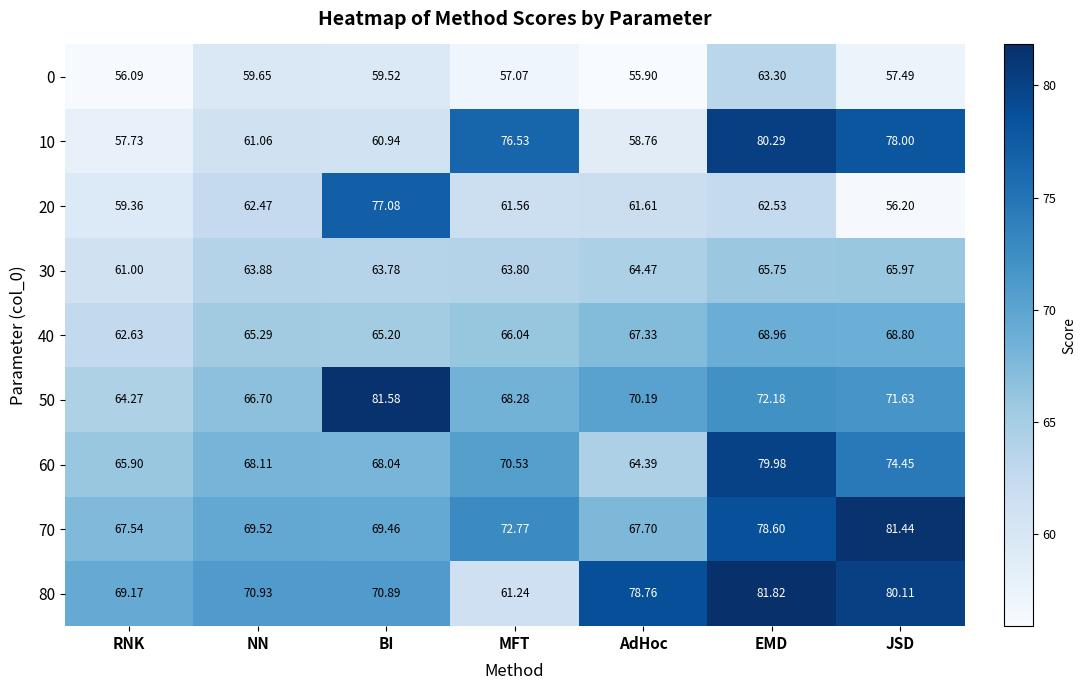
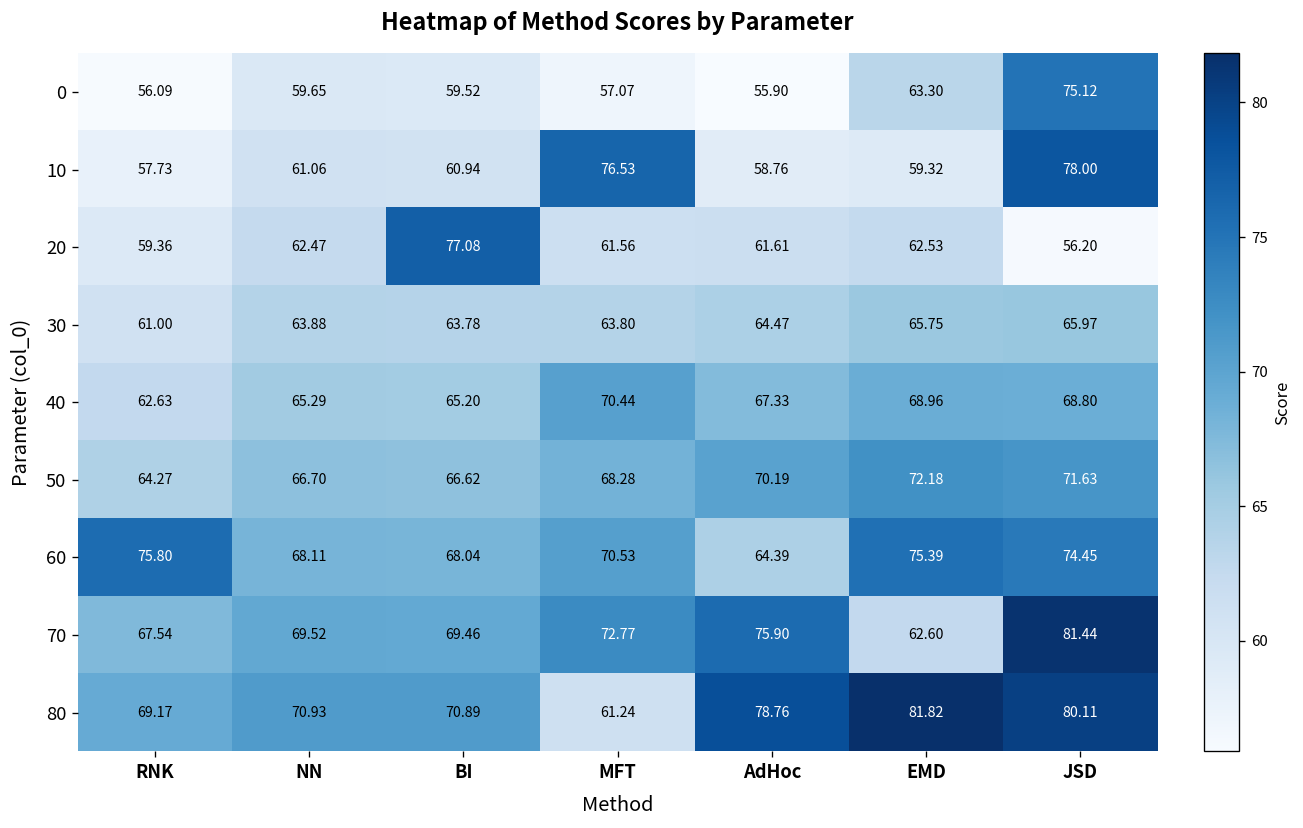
0, JSD: 57.49 -> 75.12
10, EMD: 80.29 -> 59.32
40, MFT: 66.04 -> 70.44
50, BI: 81.58 -> 66.62
60, RNK: 65.90 -> 75.80
60, EMD: 79.98 -> 75.39
70, AdHoc: 67.70 -> 75.90
70, EMD: 78.60 -> 62.60
